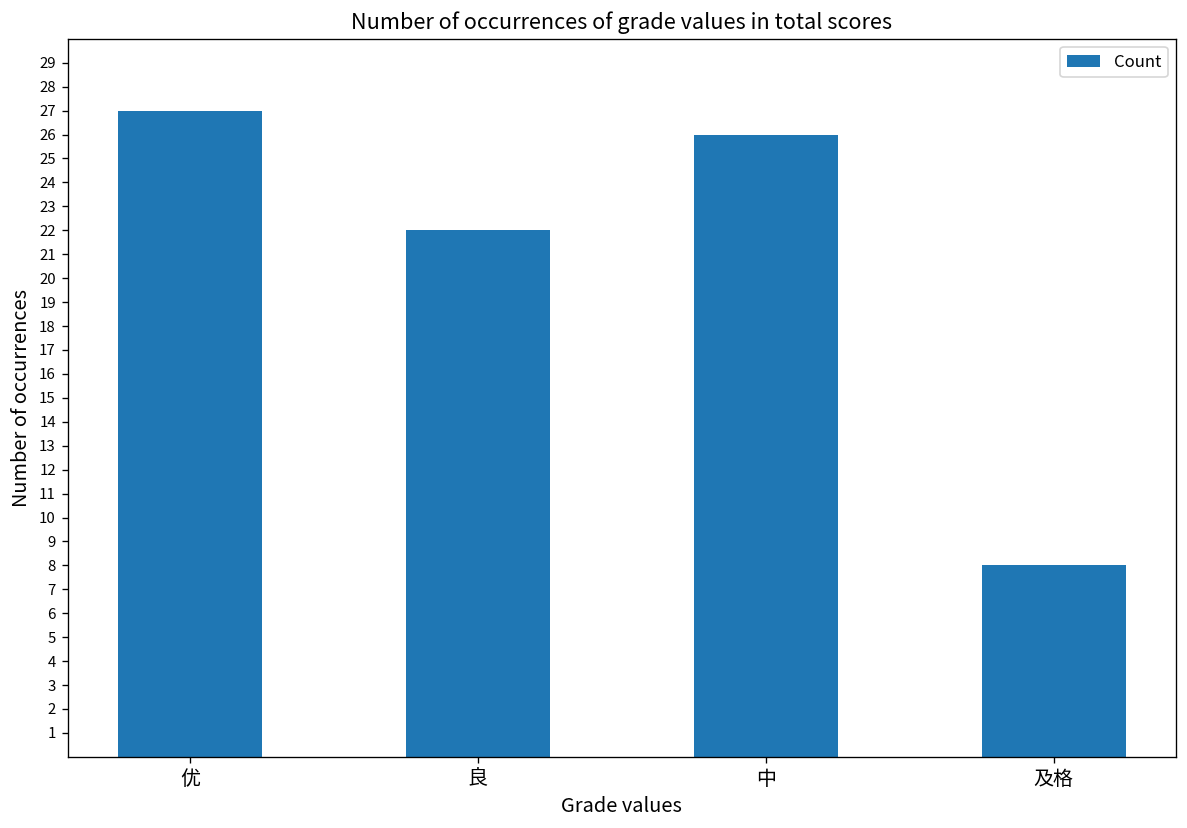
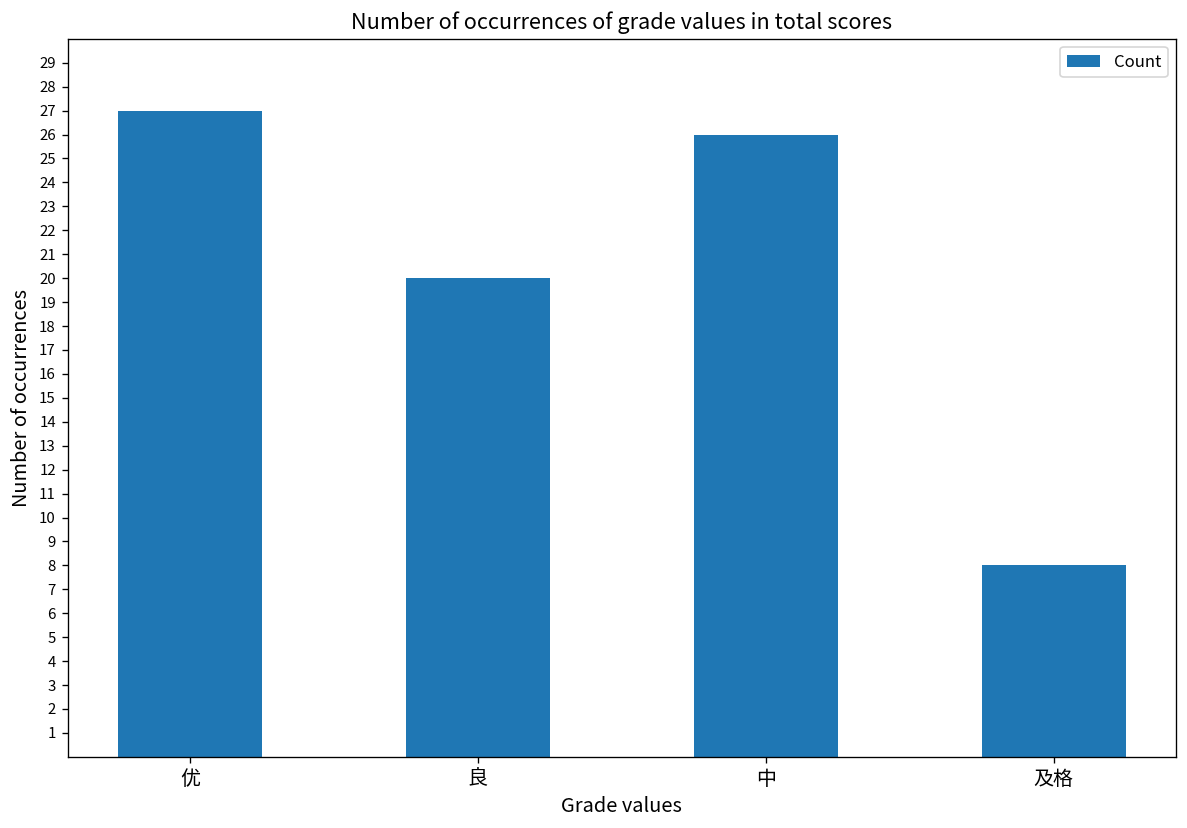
良: 22 -> 20
